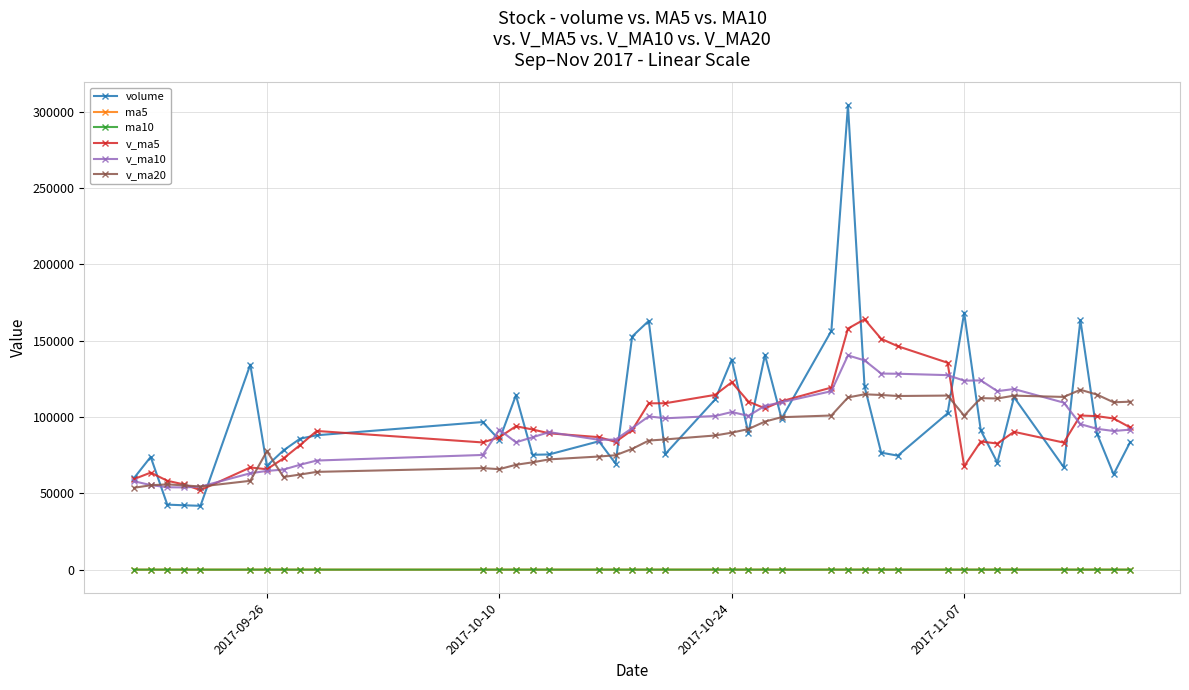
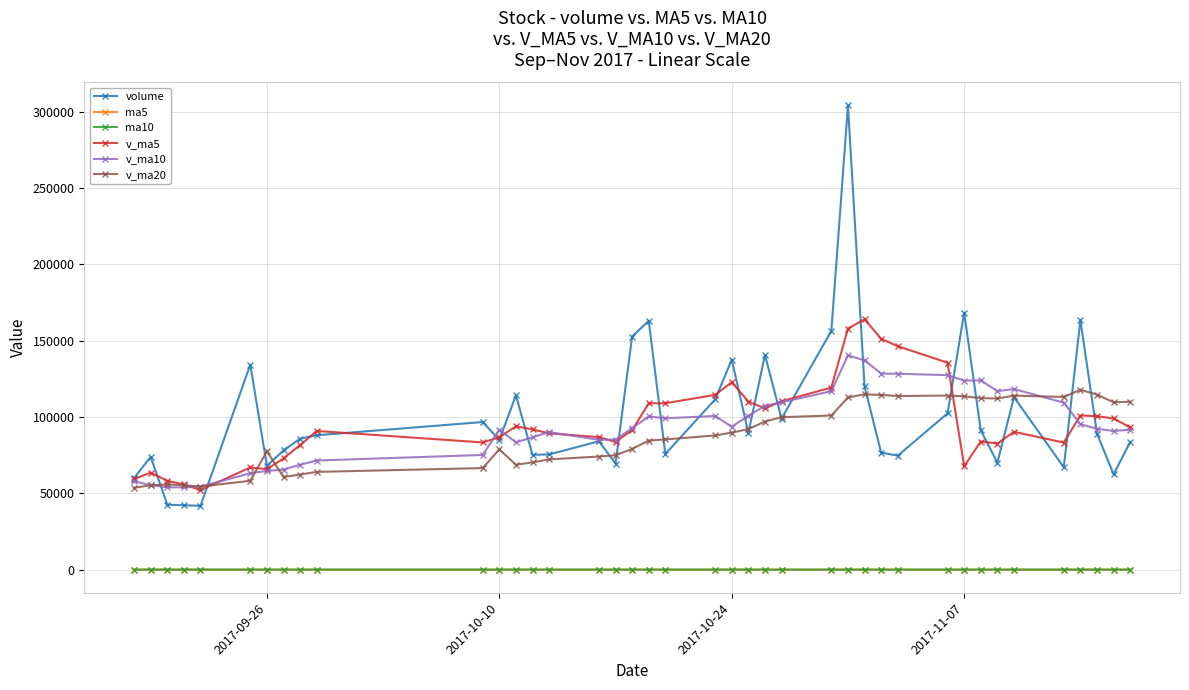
v_ma20, 2017-10-10: 66000 -> 79000
v_ma10, 2017-10-24: 103000 -> 94000
v_ma20, 2017-11-07: 101000 -> 114000
